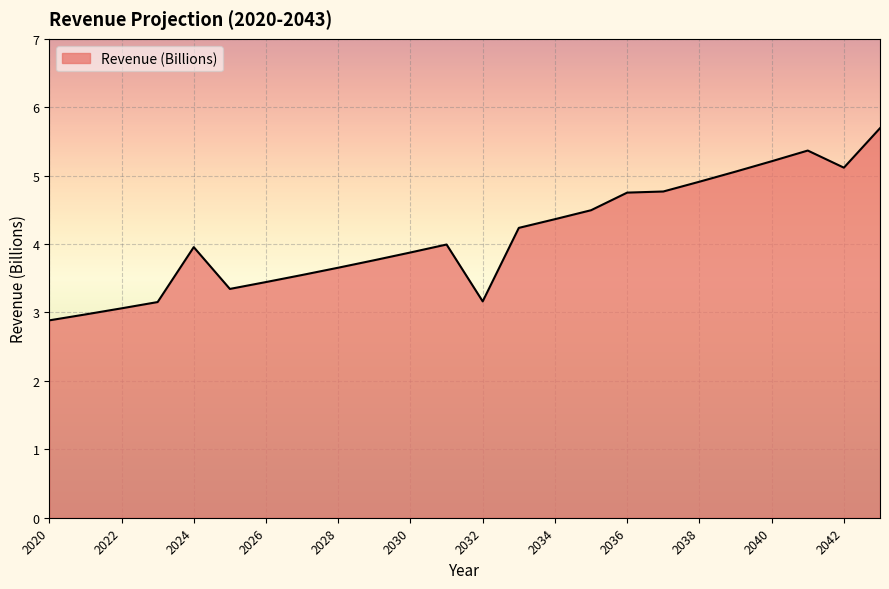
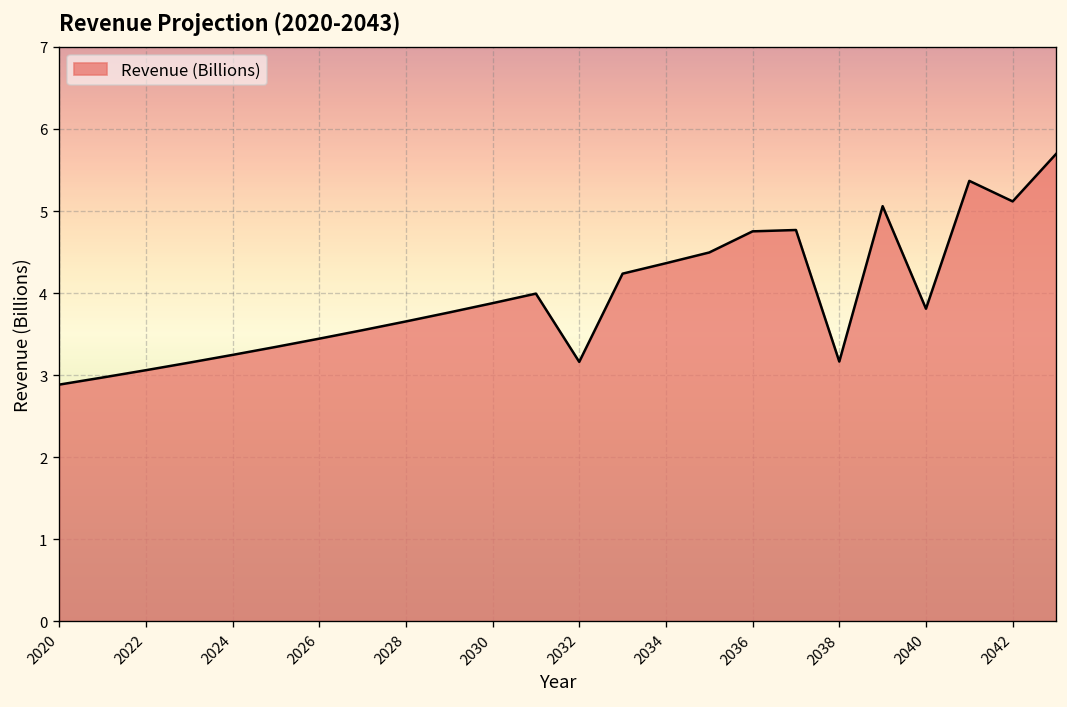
2024: 4.0 -> 3.2
2038: 4.9 -> 3.2
2040: 5.2 -> 3.8
